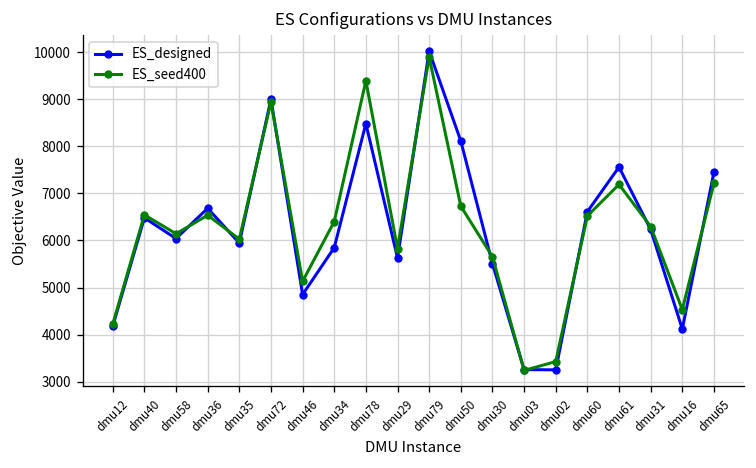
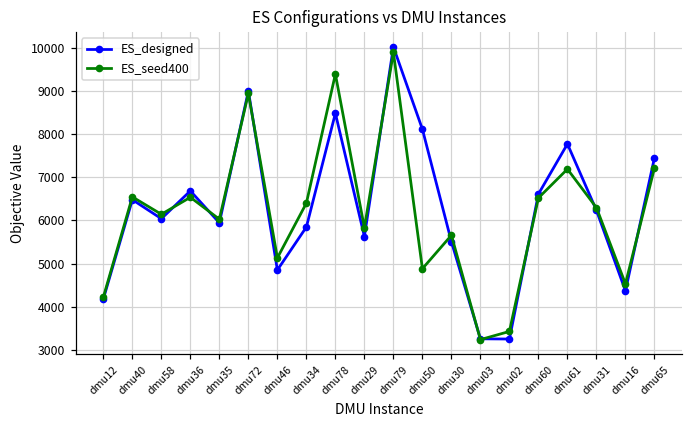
ES_seed400, dmu50: 6700 -> 4900
ES_designed, dmu61: 7600 -> 7800
ES_designed, dmu16: 4100 -> 4400
